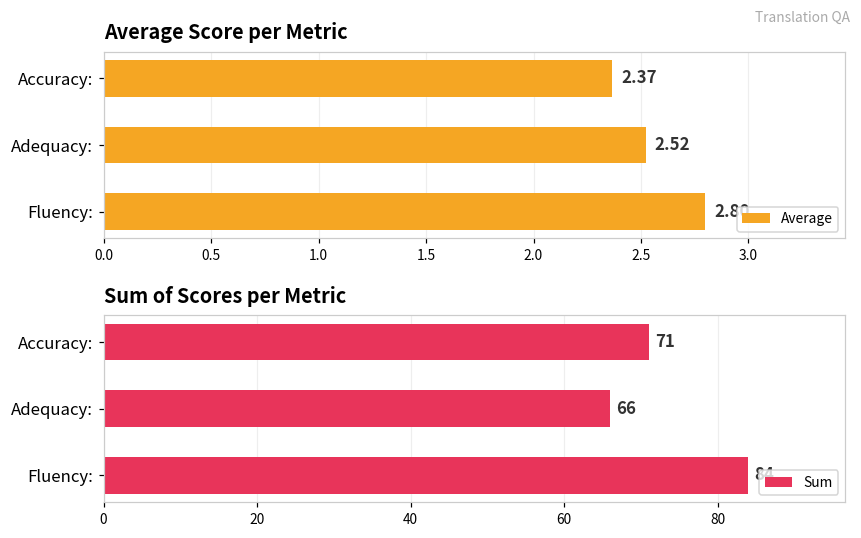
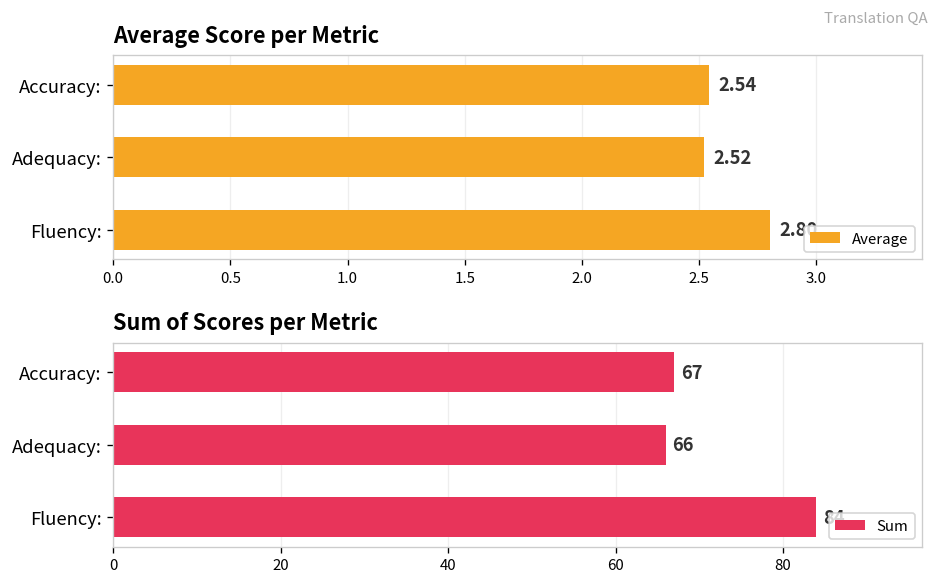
Average Score per Metric, Accuracy:: 2.37 -> 2.54
Sum of Scores per Metric, Accuracy:: 71 -> 67
